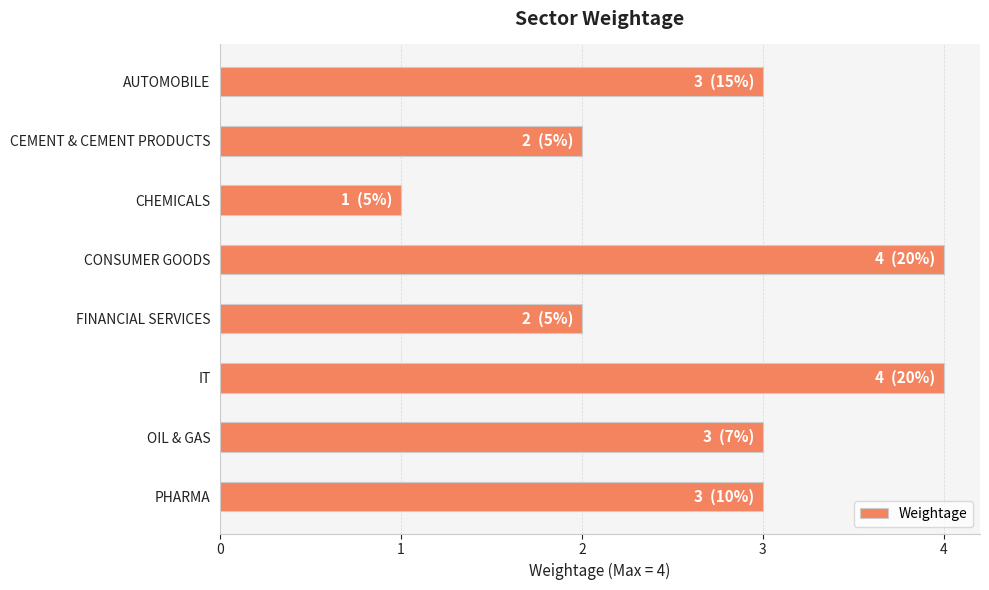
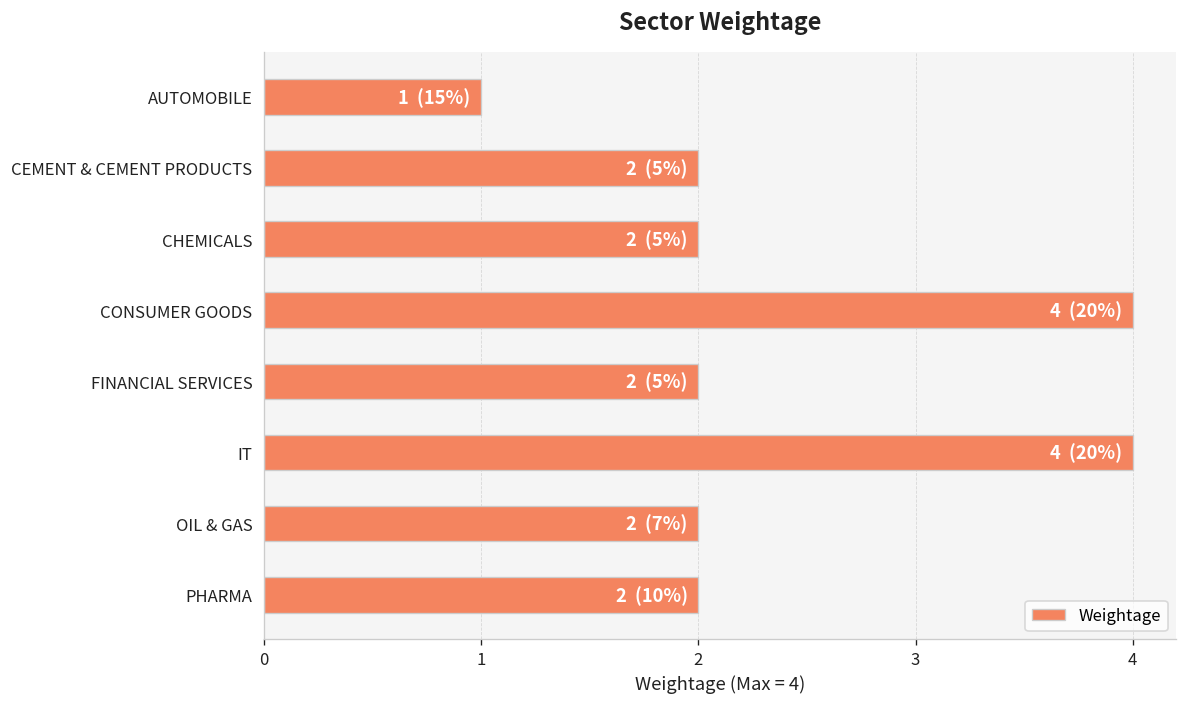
AUTOMOBILE: 3 -> 1
CHEMICALS: 1 -> 2
OIL & GAS: 3 -> 2
PHARMA: 3 -> 2
